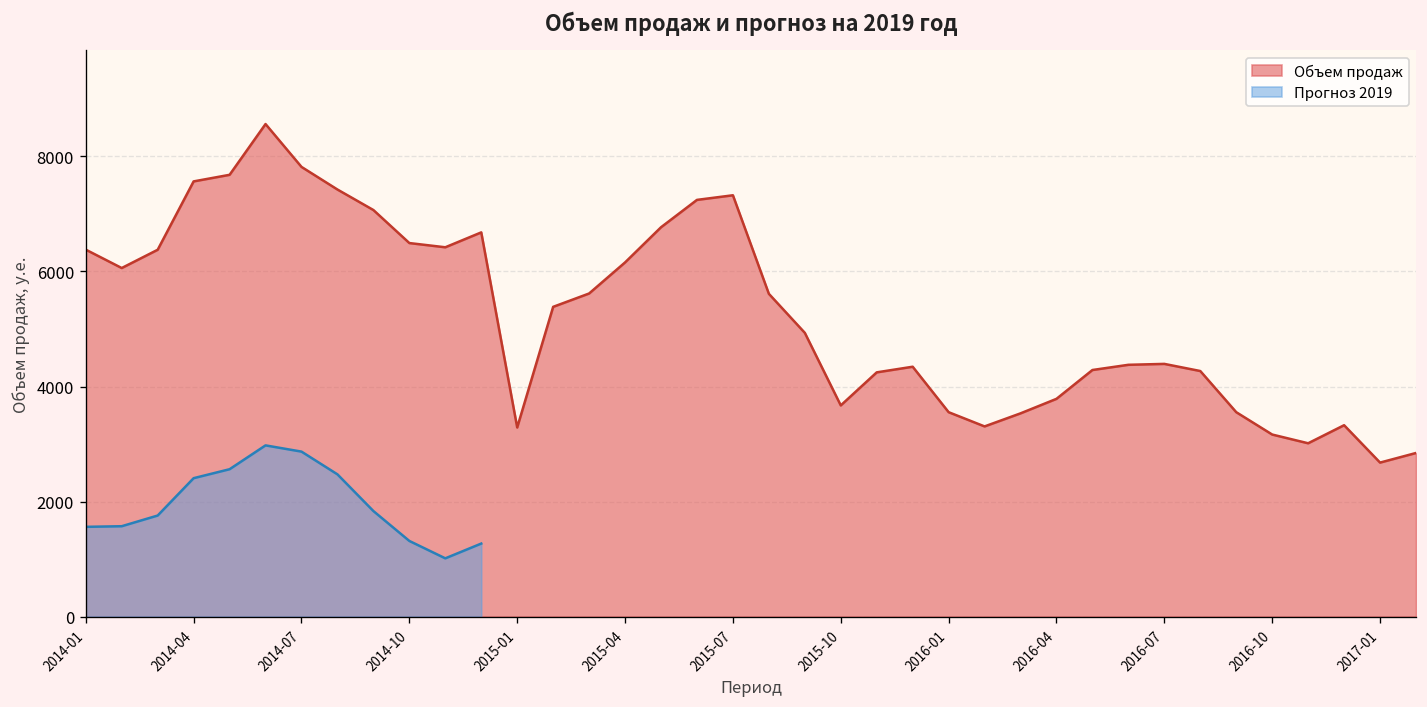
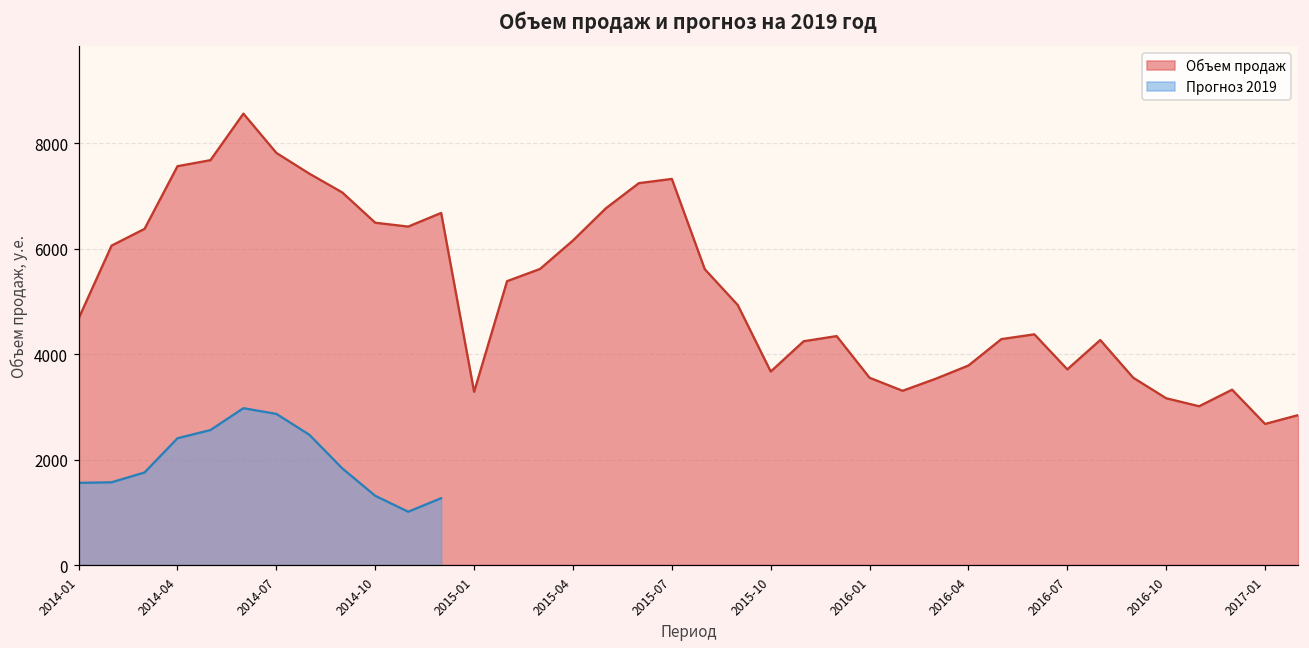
Объем продаж, 2014-01: 6400 -> 4700
Объем продаж, 2016-07: 4400 -> 3700
